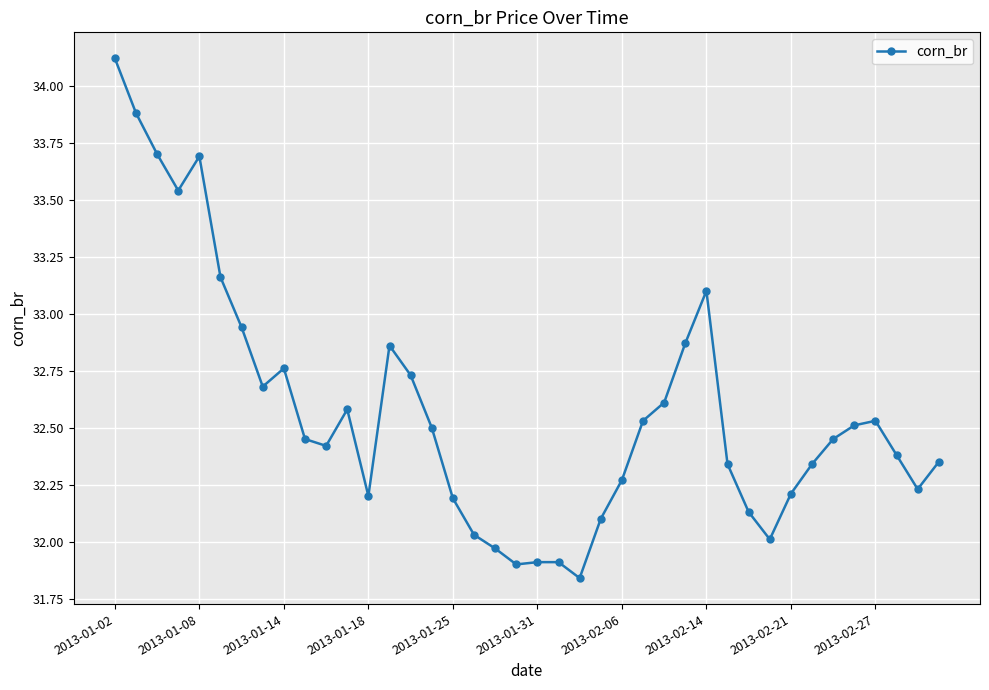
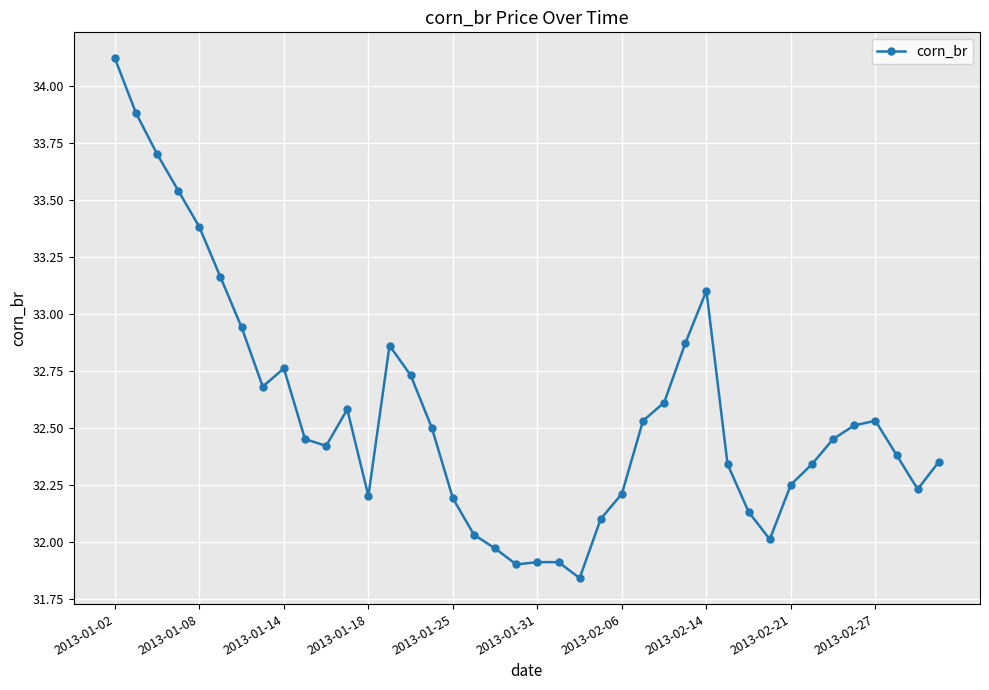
2013-01-08: 33.69 -> 33.38
2013-02-06: 32.27 -> 32.21
2013-02-21: 32.21 -> 32.25
